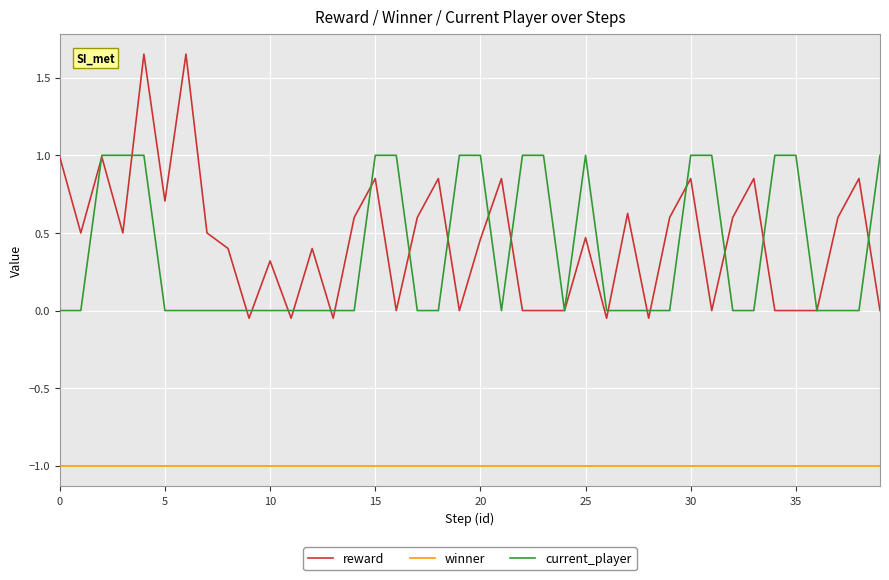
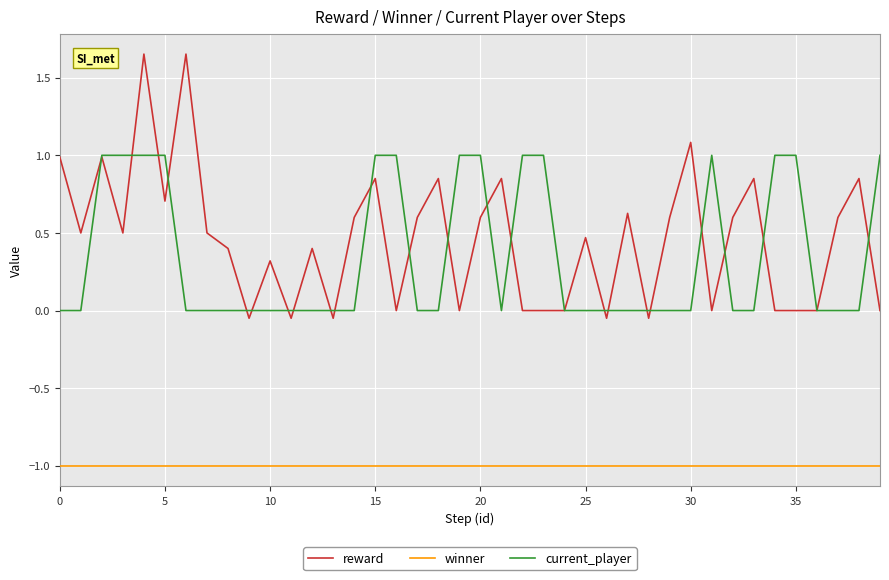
current_player, 5: 0 -> 1
reward, 20: 0.46 -> 0.60
current_player, 25: 1 -> 0
reward, 30: 0.85 -> 1.08
current_player, 30: 1 -> 0
